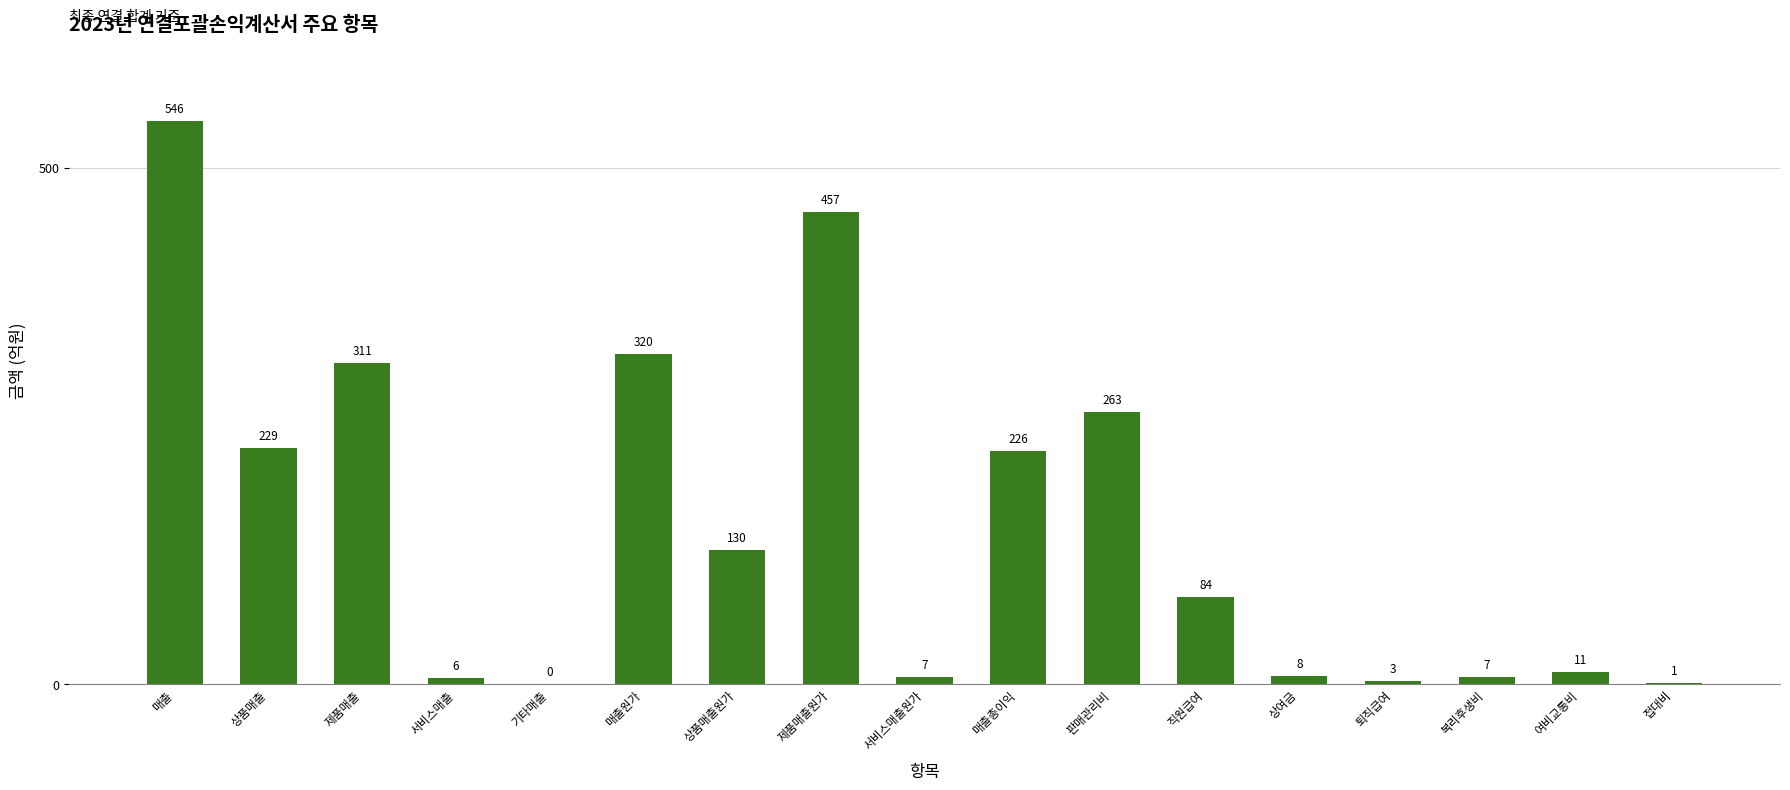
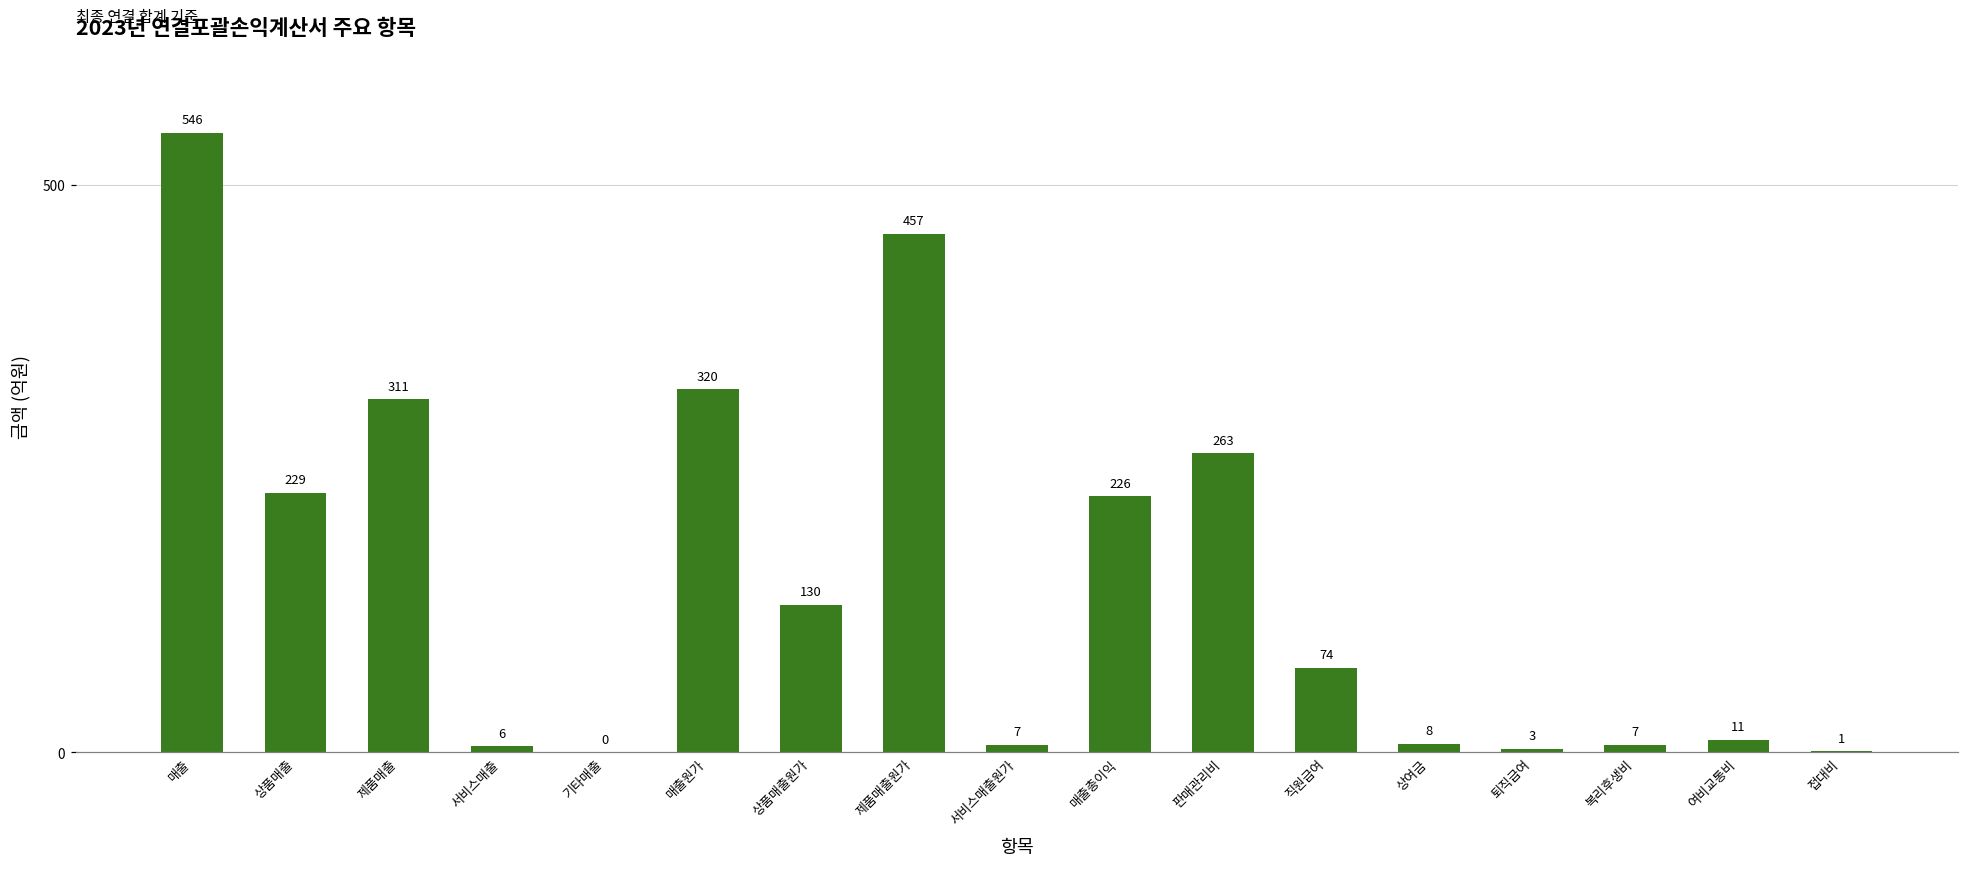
직원급여: 84 -> 74
